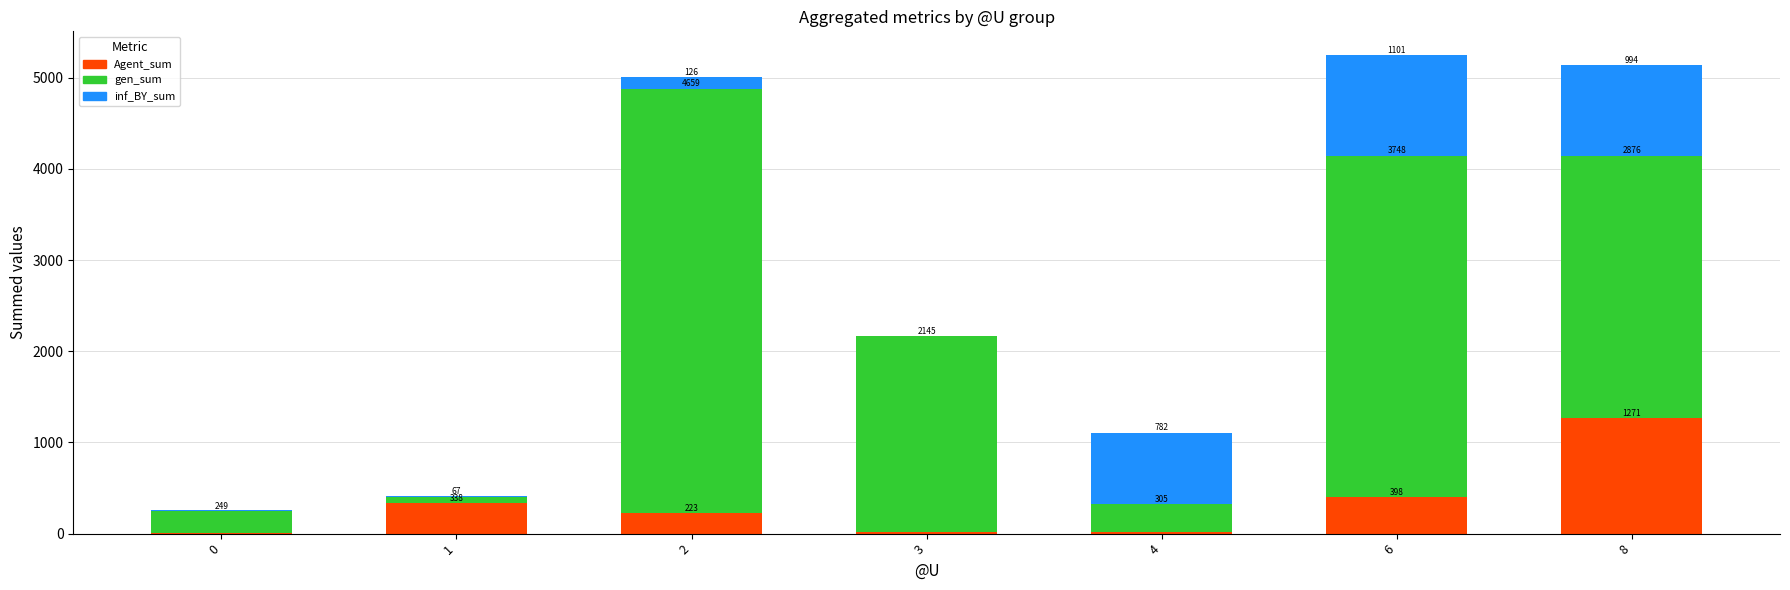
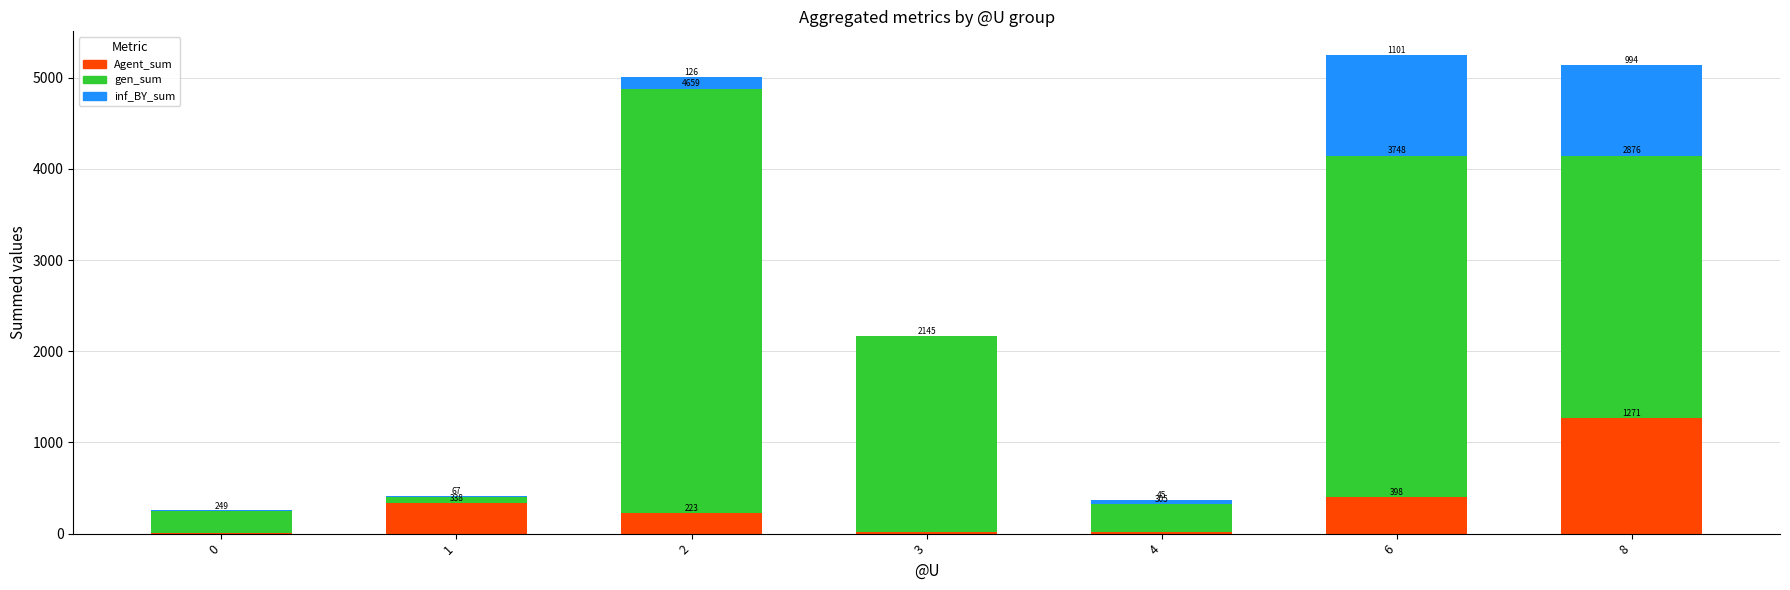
inf_BY_sum, 4: 782 -> 45
